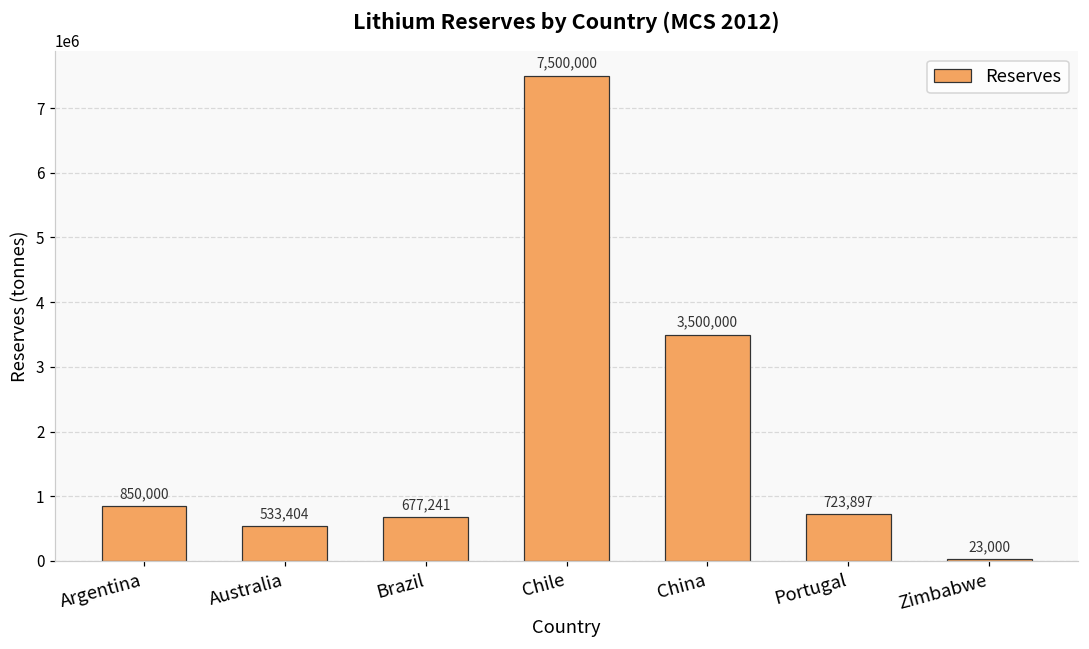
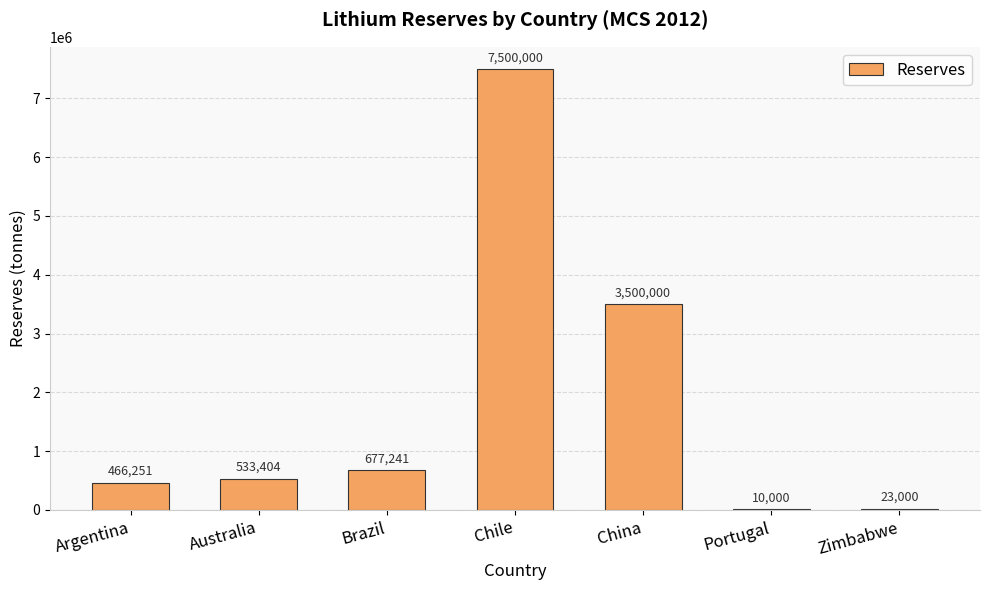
Argentina: 850,000 -> 466,251
Portugal: 723,897 -> 10,000
